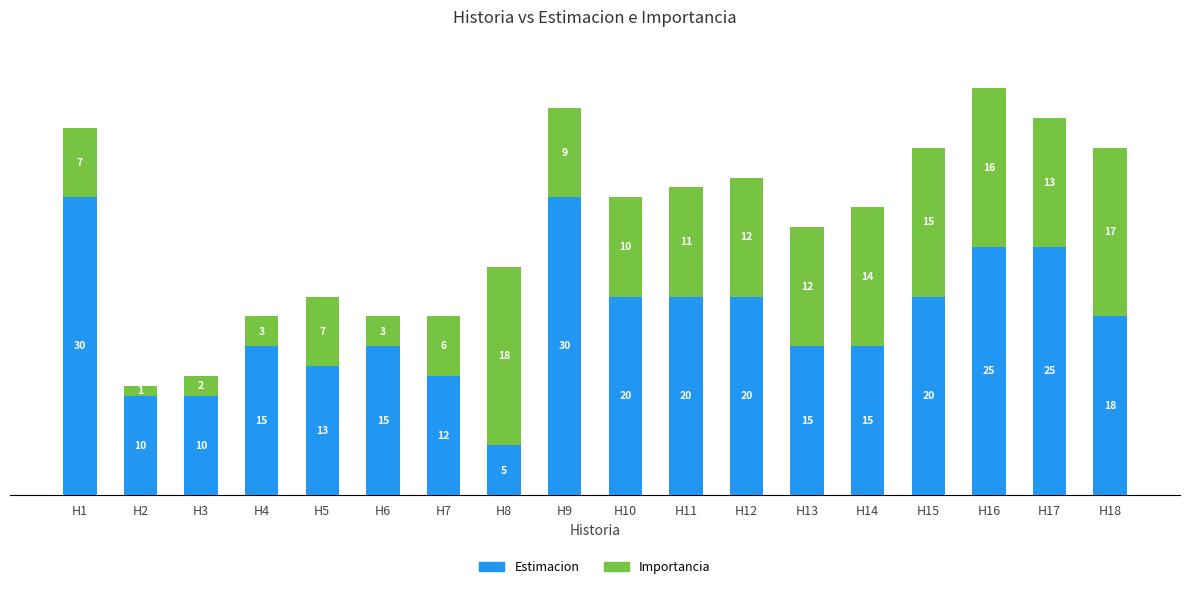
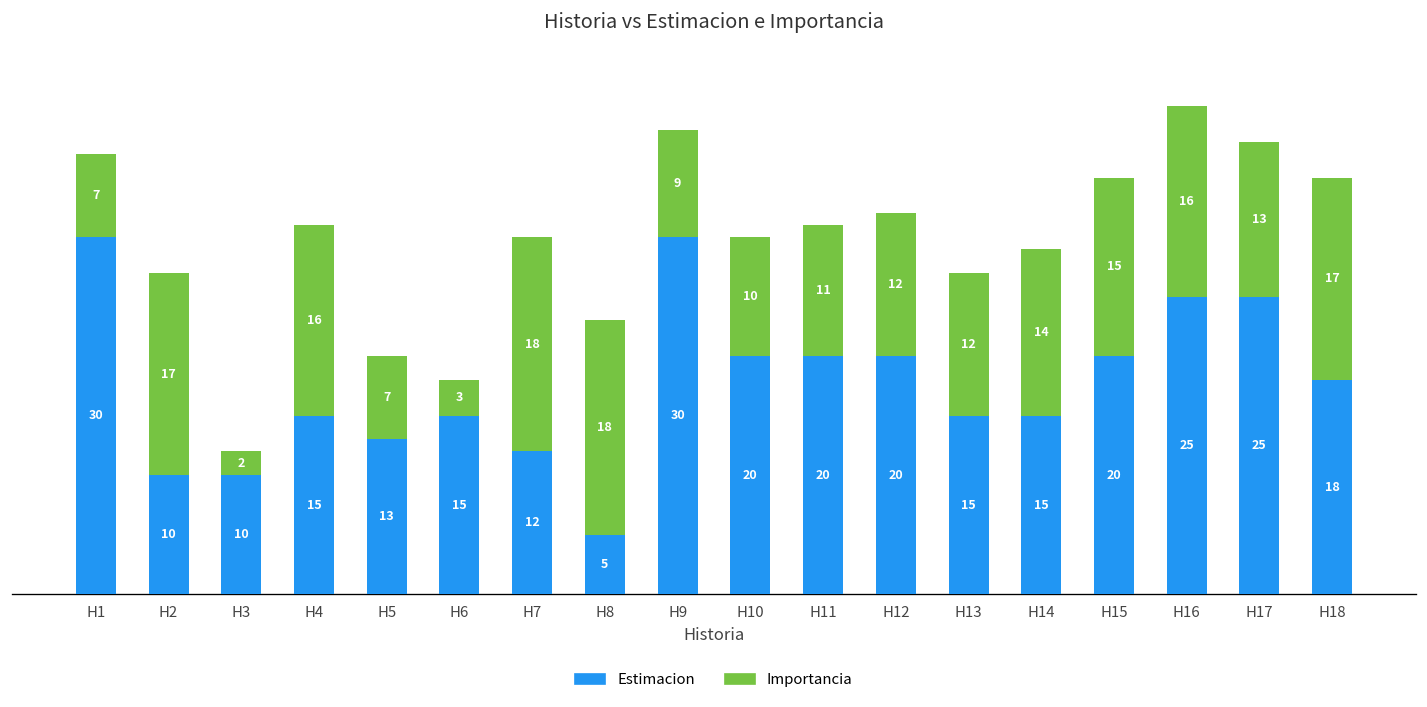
Importancia, H2: 1 -> 17
Importancia, H4: 3 -> 16
Importancia, H7: 6 -> 18
